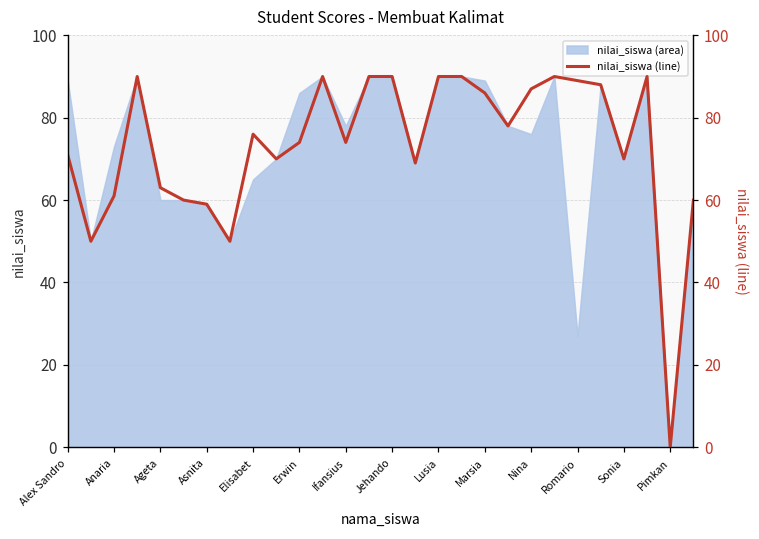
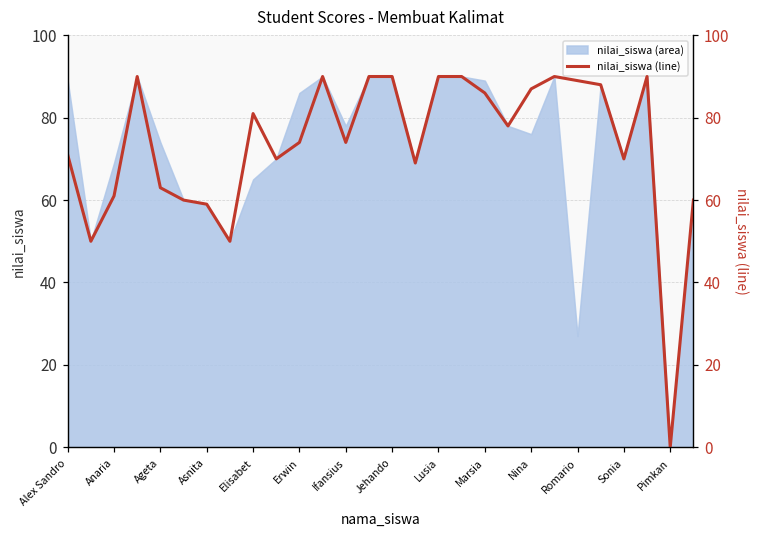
nilai_siswa (area), Anaria: 73 -> 69
nilai_siswa (area), Ageta: 60 -> 74
nilai_siswa (line), Elisabet: 76 -> 81
